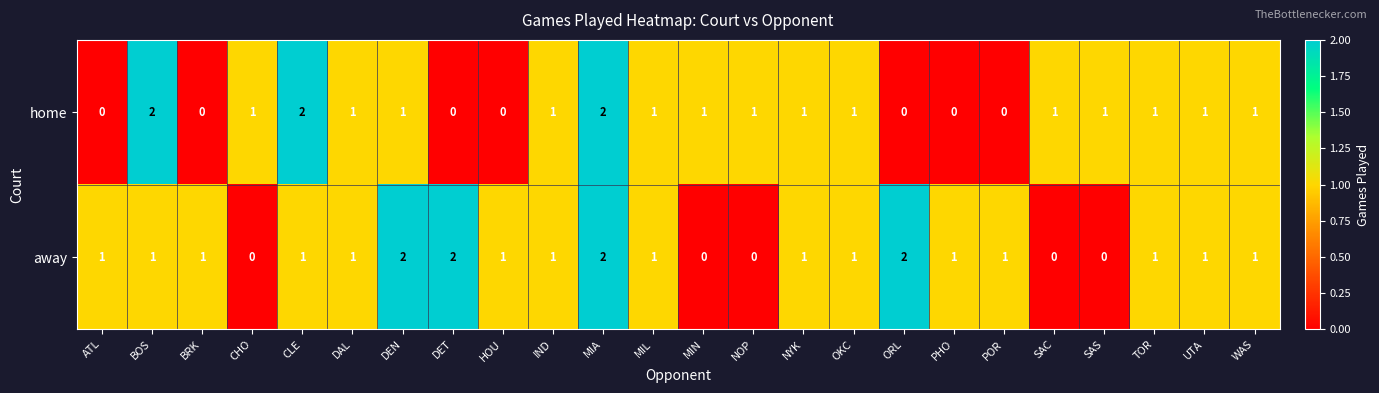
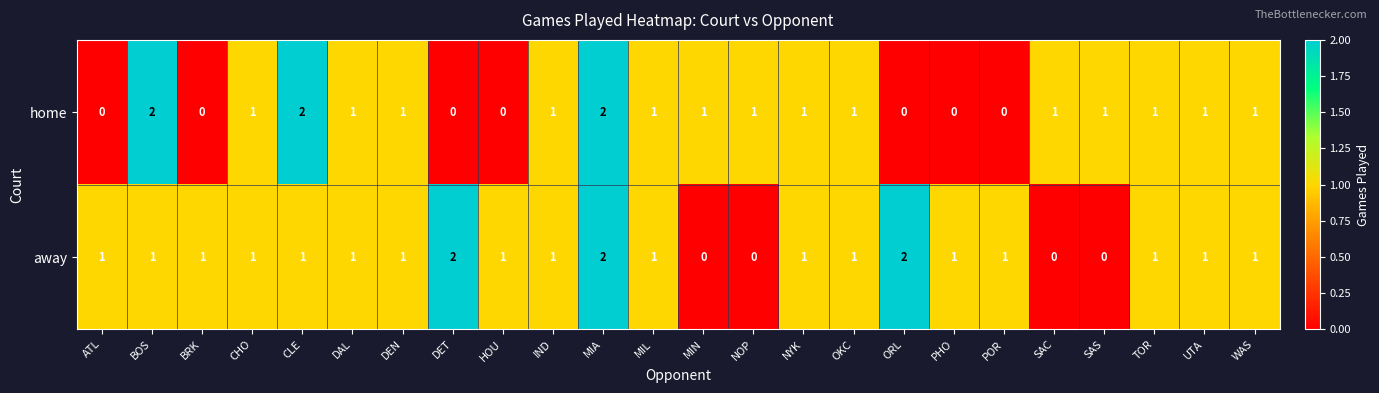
away, CHO: 0 -> 1
away, DEN: 2 -> 1
